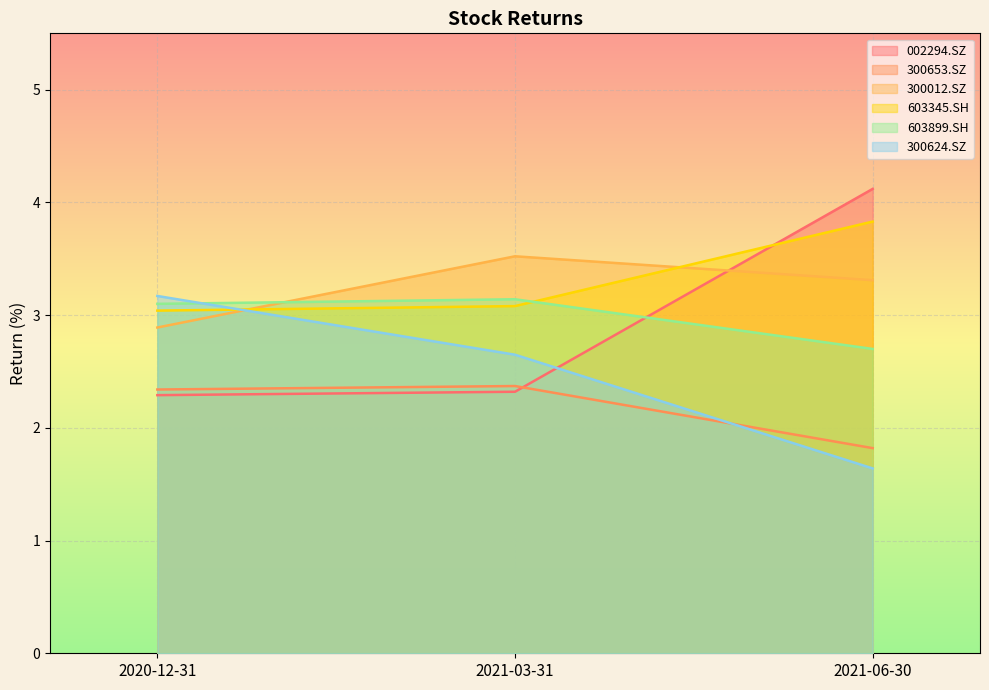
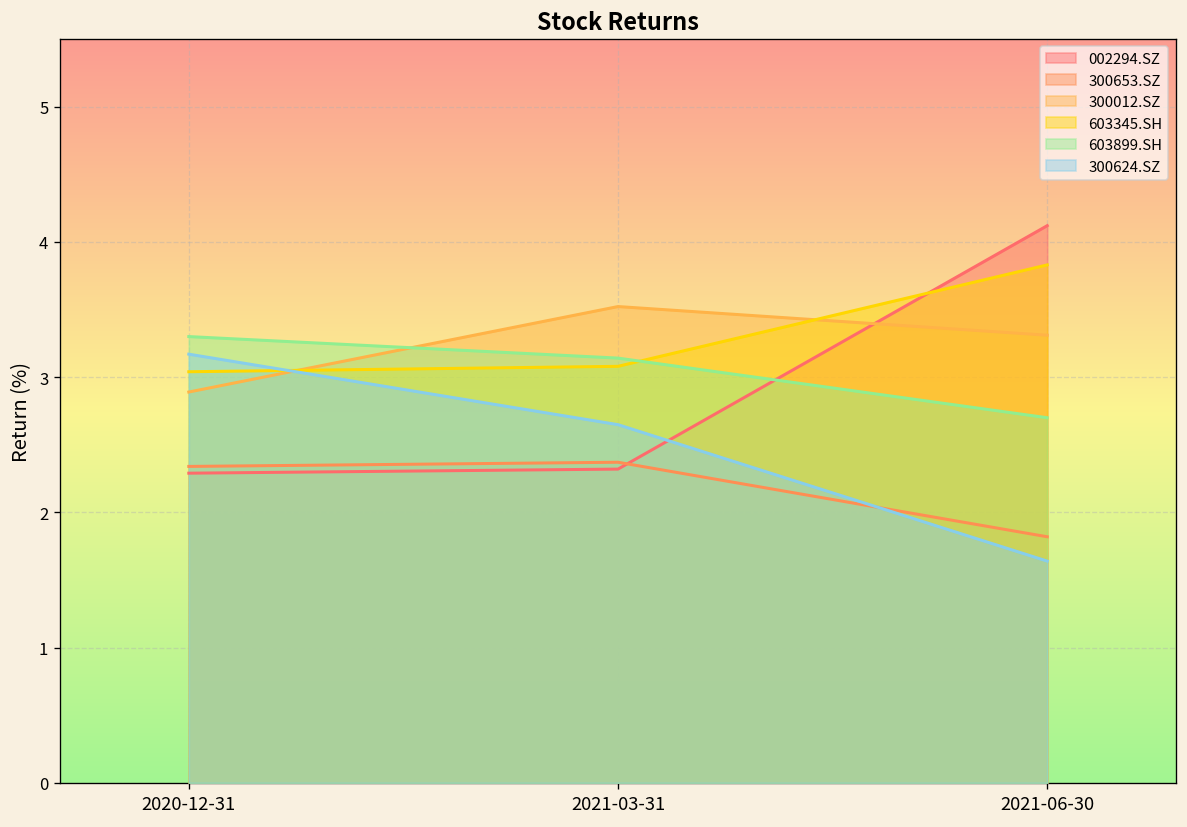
603899.SH, 2020-12-31: 3.1 -> 3.3
